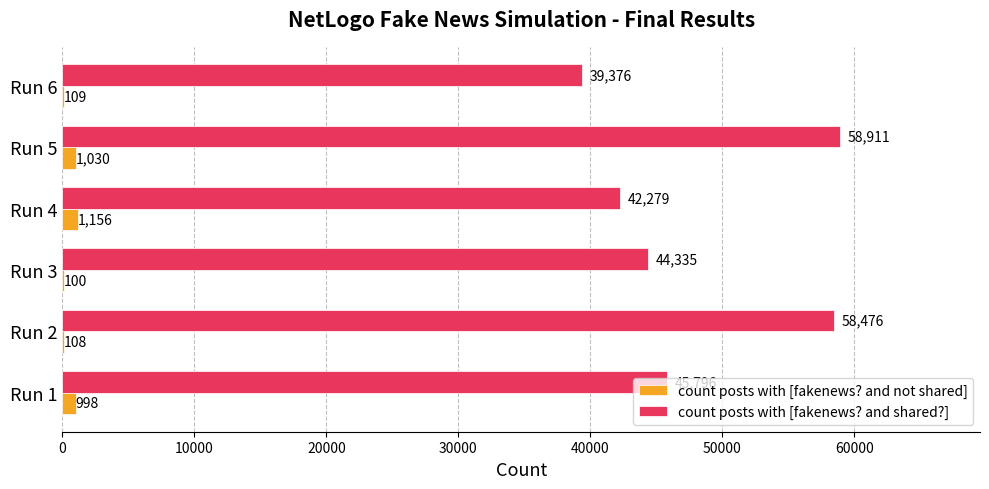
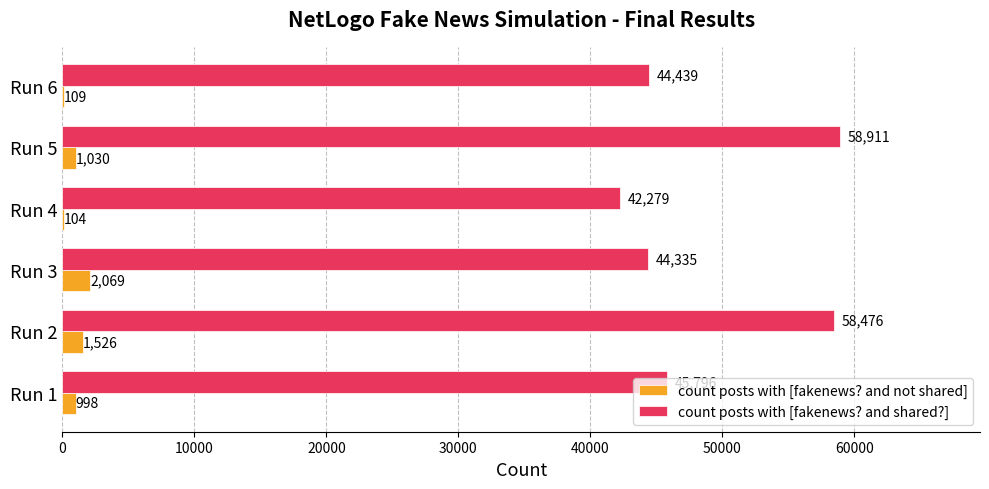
count posts with [fakenews? and shared?], Run 6: 39,376 -> 44,439
count posts with [fakenews? and not shared], Run 4: 1,156 -> 104
count posts with [fakenews? and not shared], Run 3: 100 -> 2,069
count posts with [fakenews? and not shared], Run 2: 108 -> 1,526
